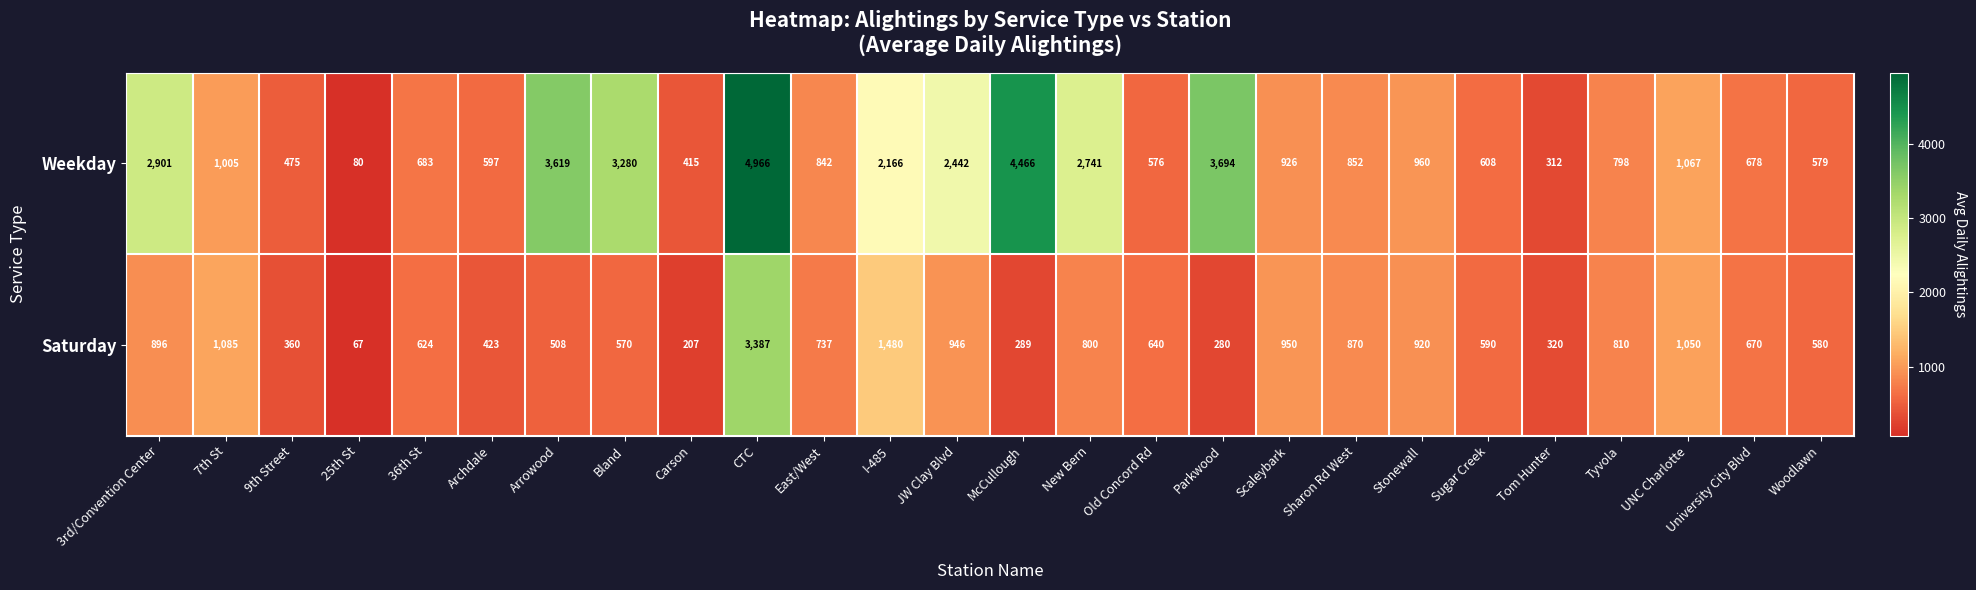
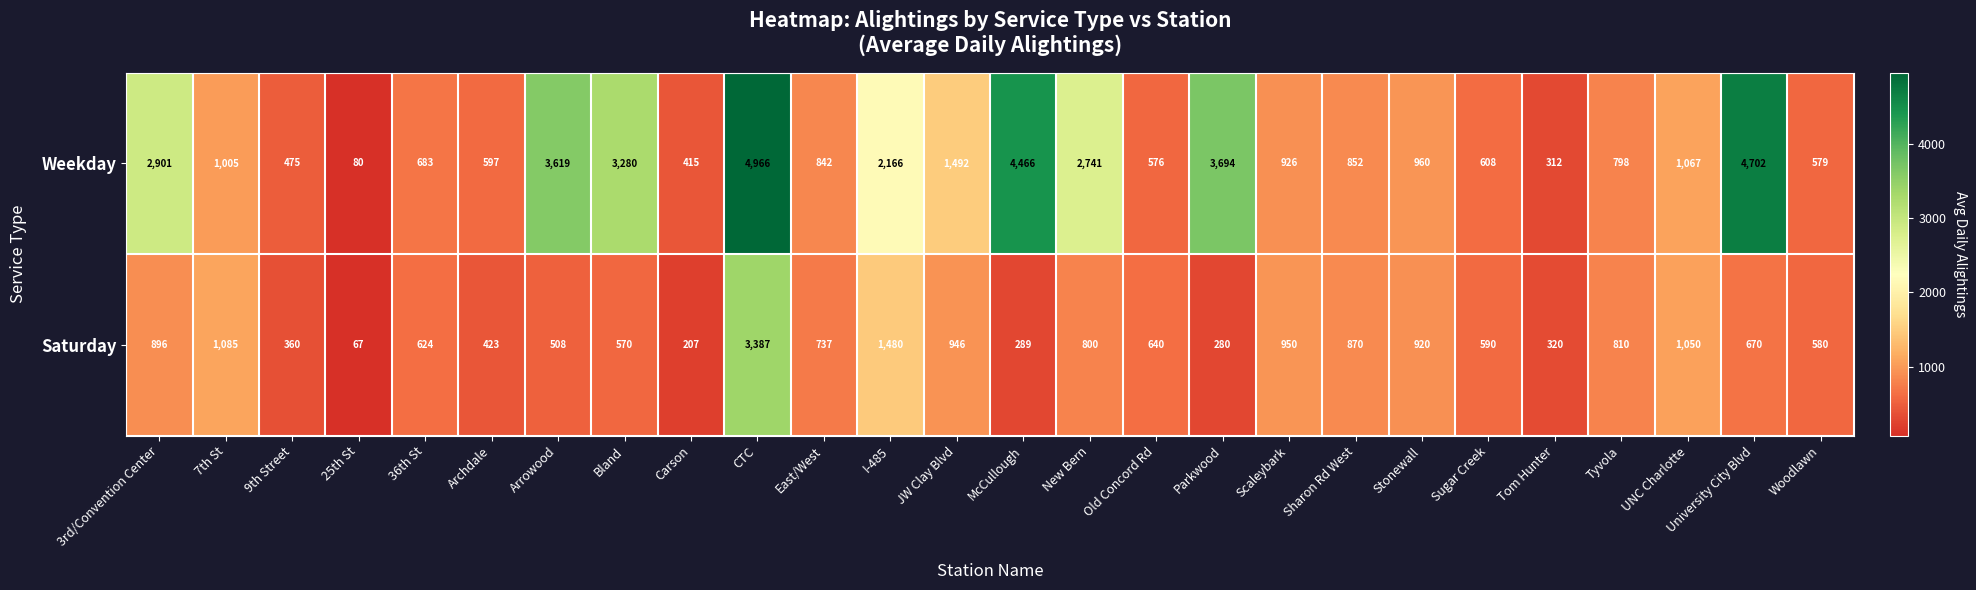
Weekday, JW Clay Blvd: 2,442 -> 1,492
Weekday, University City Blvd: 678 -> 4,702
